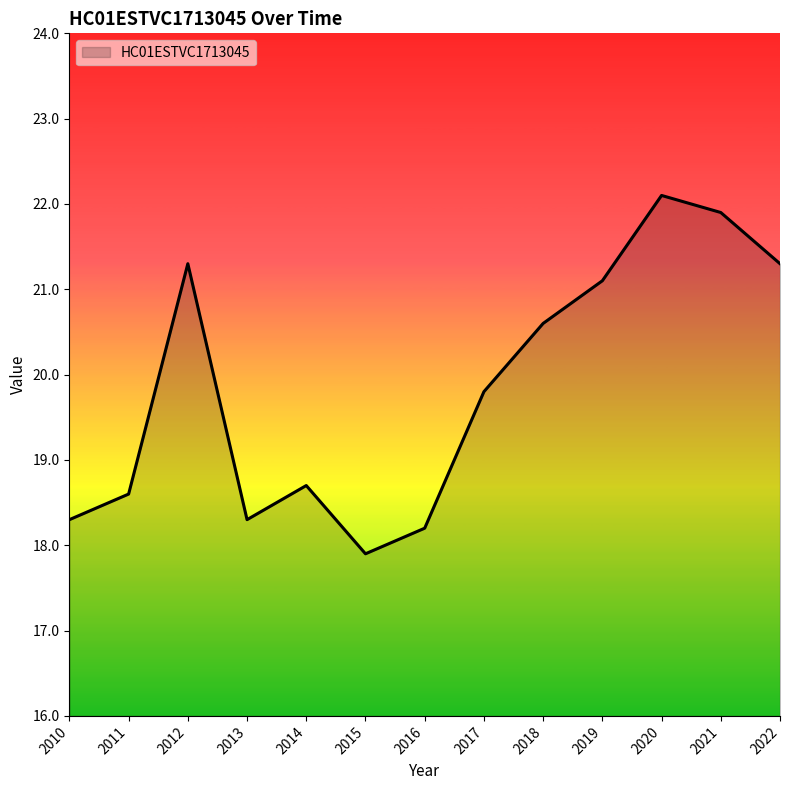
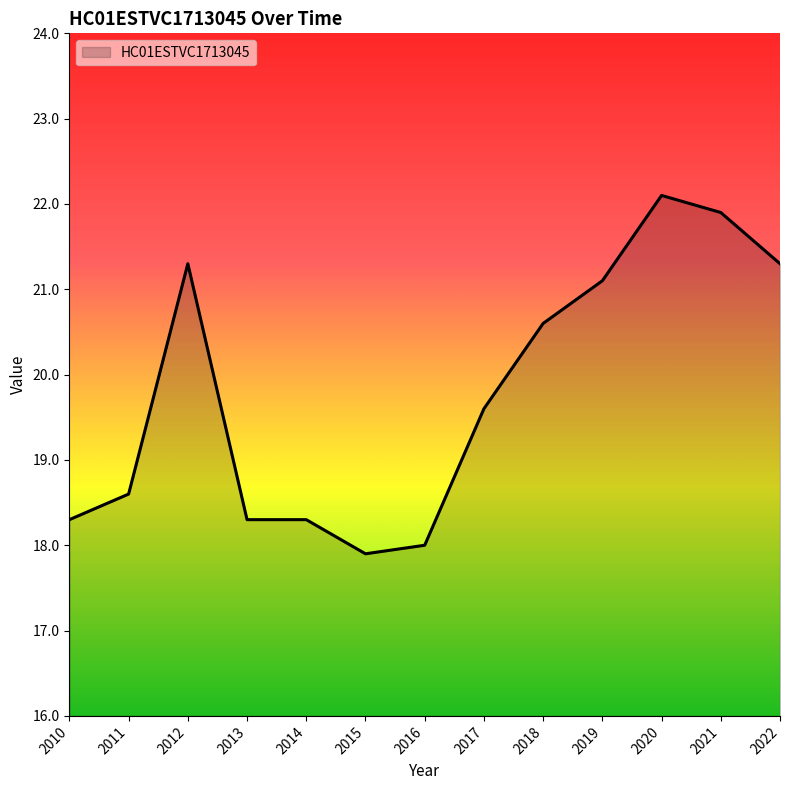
2014: 18.7 -> 18.3
2016: 18.2 -> 18.0
2017: 19.8 -> 19.6
